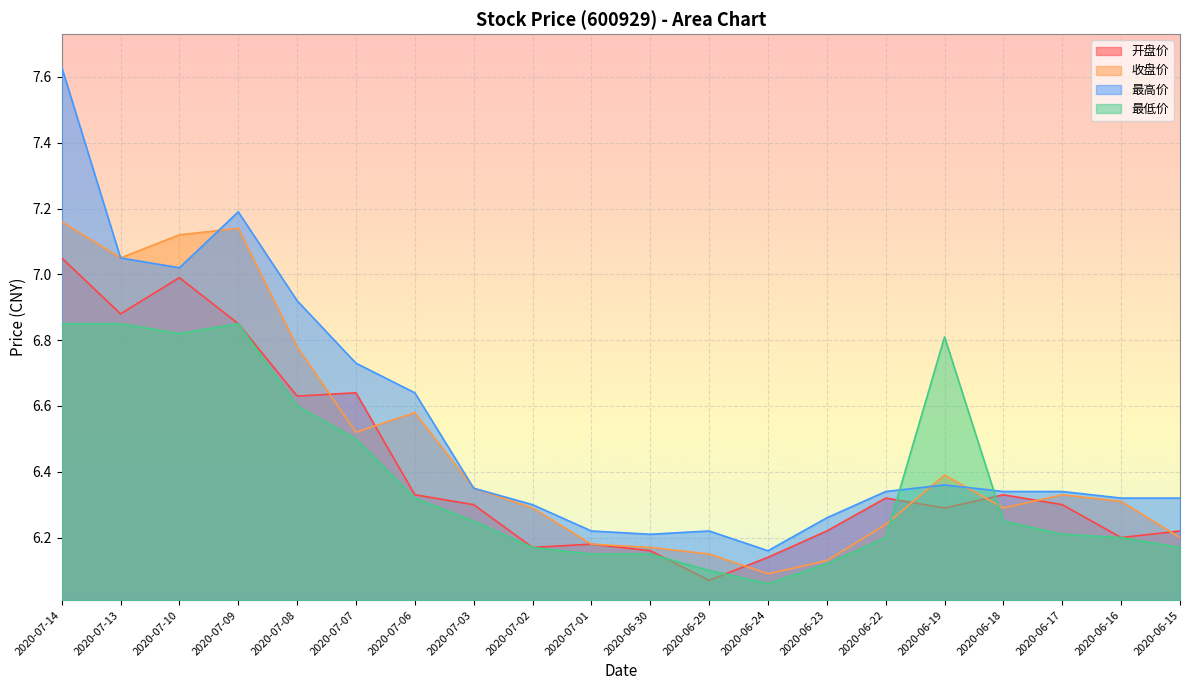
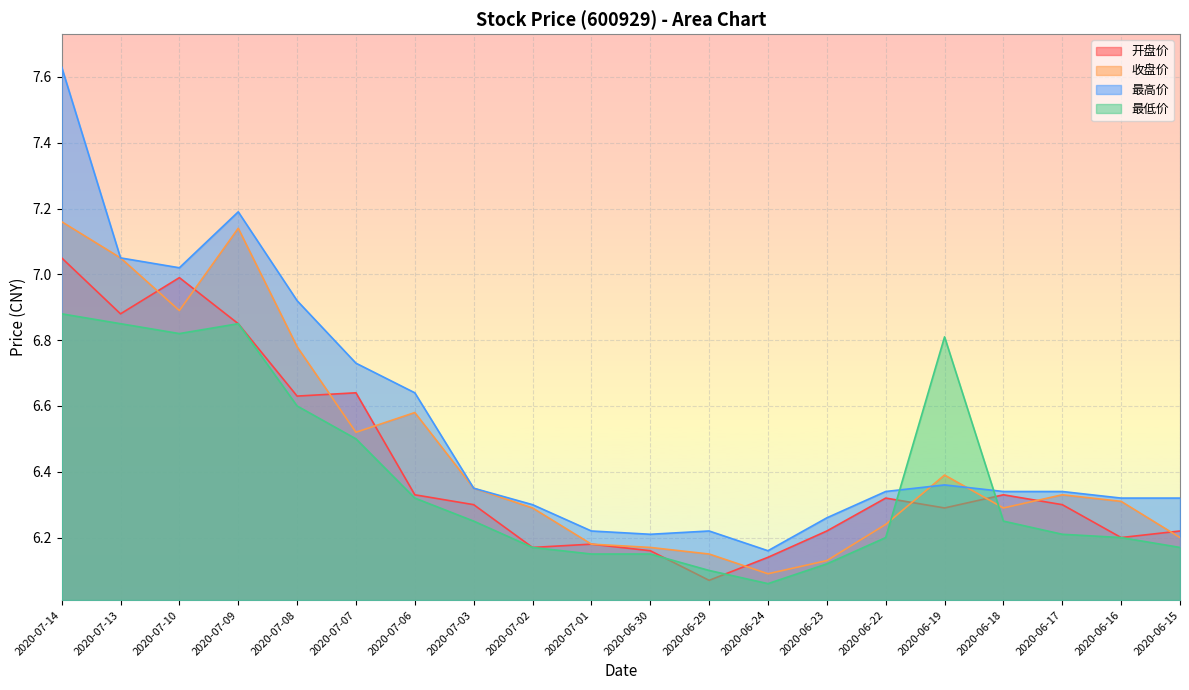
最低价, 2020-07-14: 6.85 -> 6.88
收盘价, 2020-07-10: 7.12 -> 6.89
